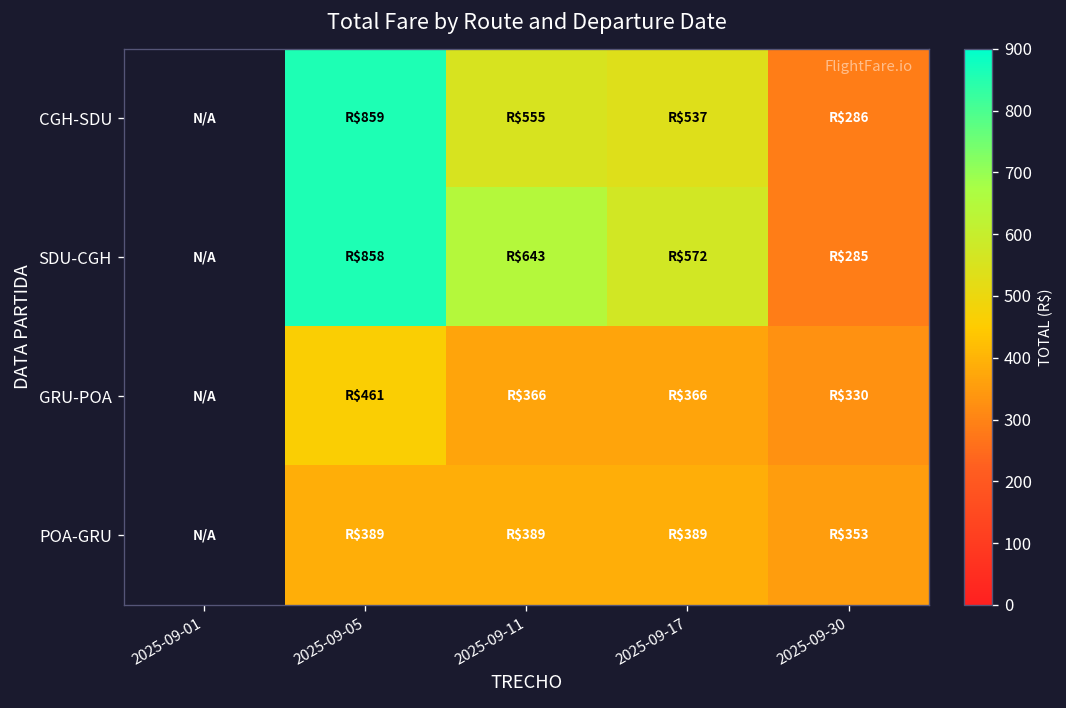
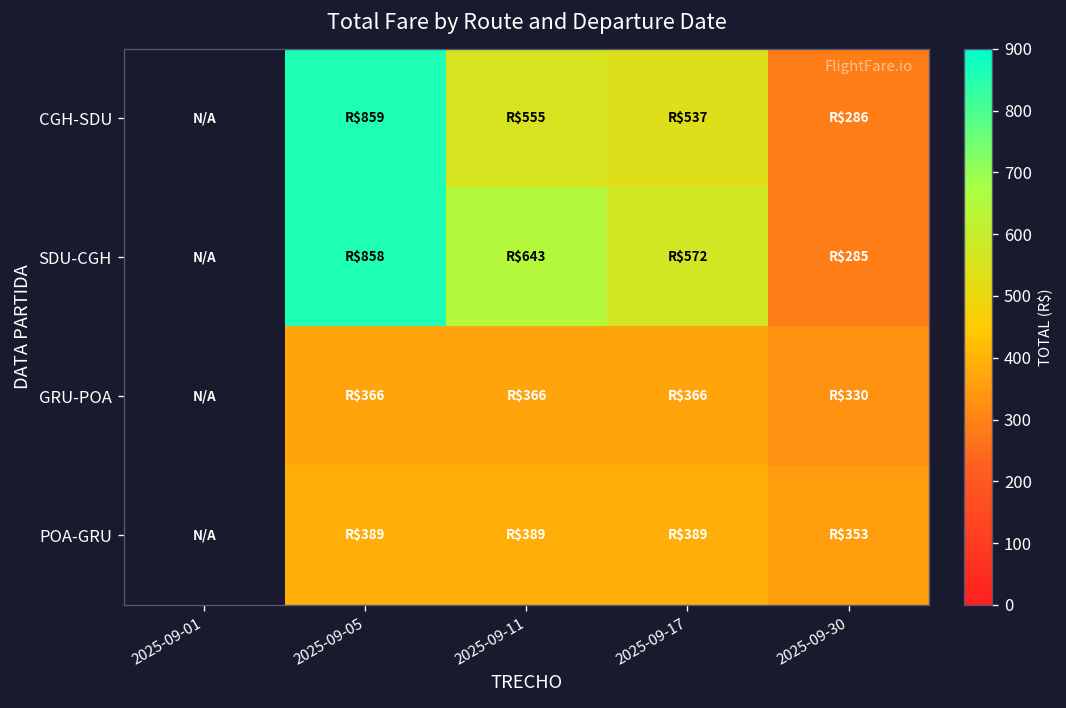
GRU-POA, 2025-09-05: $461 -> $366
